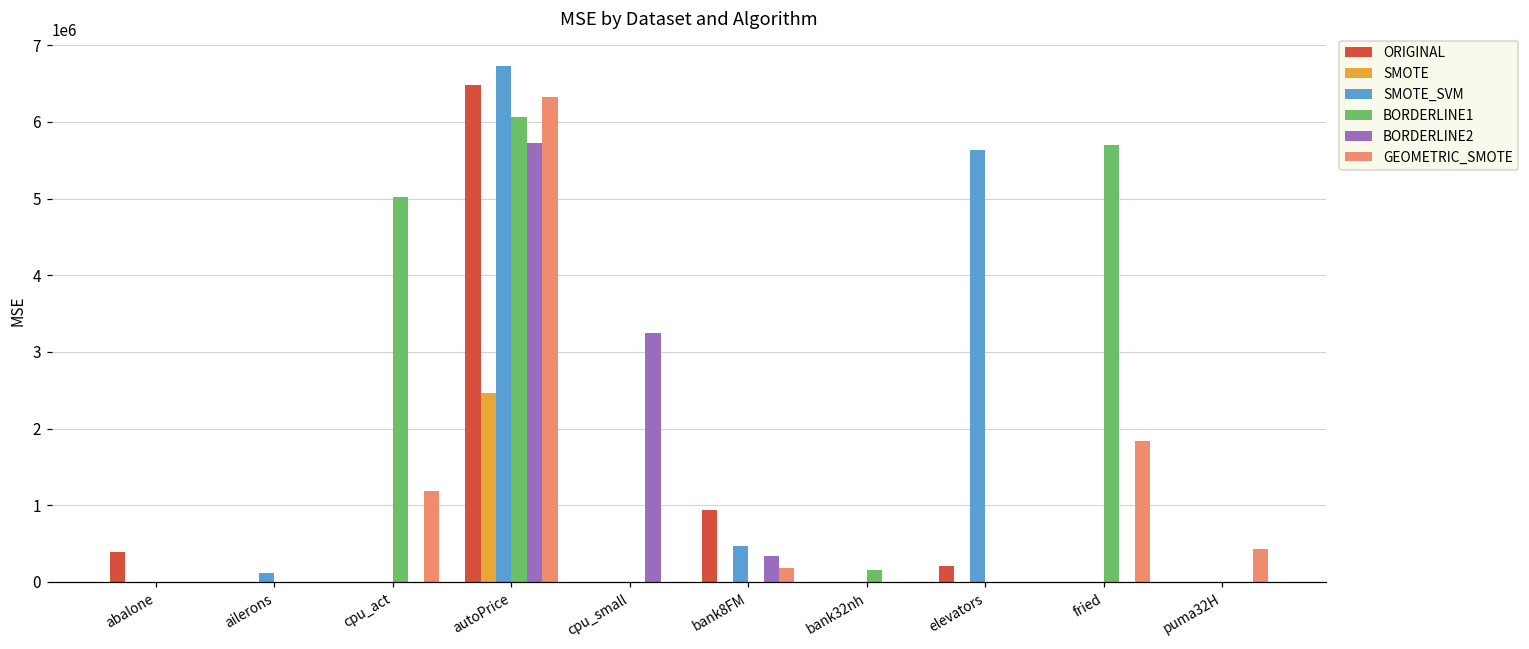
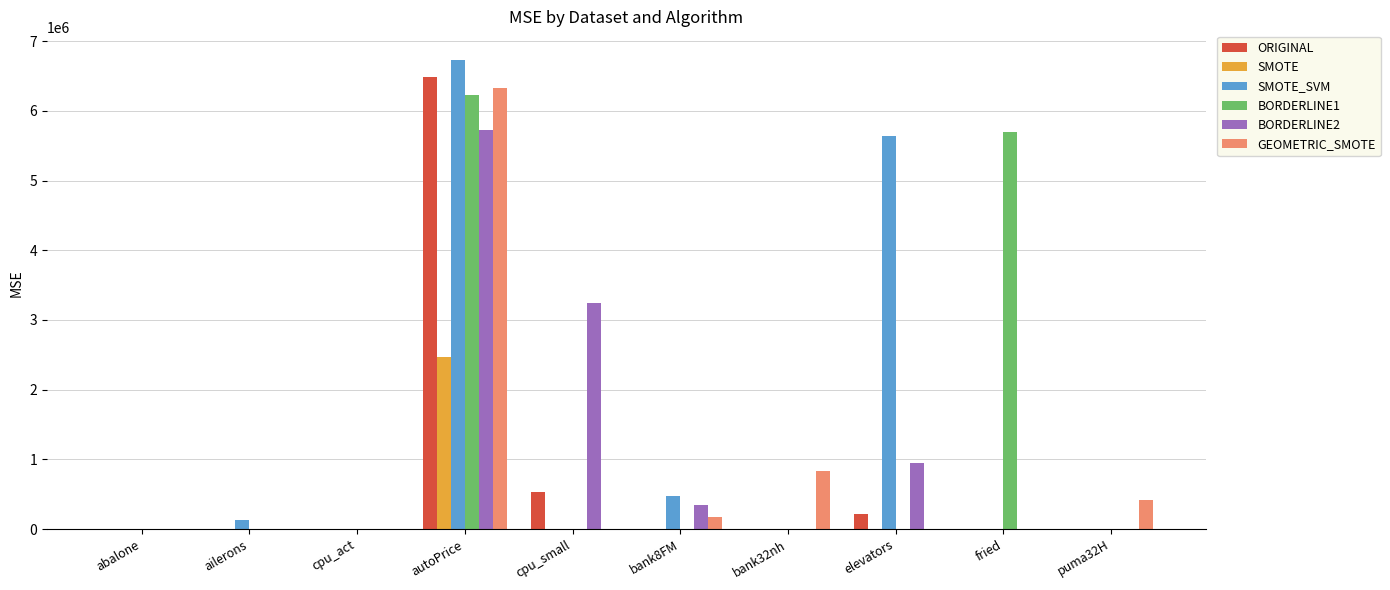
ORIGINAL, abalone: 400000 -> 0
BORDERLINE1, cpu_act: 5000000 -> 0
GEOMETRIC_SMOTE, cpu_act: 1200000 -> 0
BORDERLINE1, autoPrice: 6100000 -> 6200000
ORIGINAL, cpu_small: 0 -> 500000
ORIGINAL, bank8FM: 900000 -> 0
BORDERLINE1, bank32nh: 200000 -> 0
GEOMETRIC_SMOTE, bank32nh: 0 -> 800000
BORDERLINE2, elevators: 0 -> 1000000
GEOMETRIC_SMOTE, fried: 1800000 -> 0
